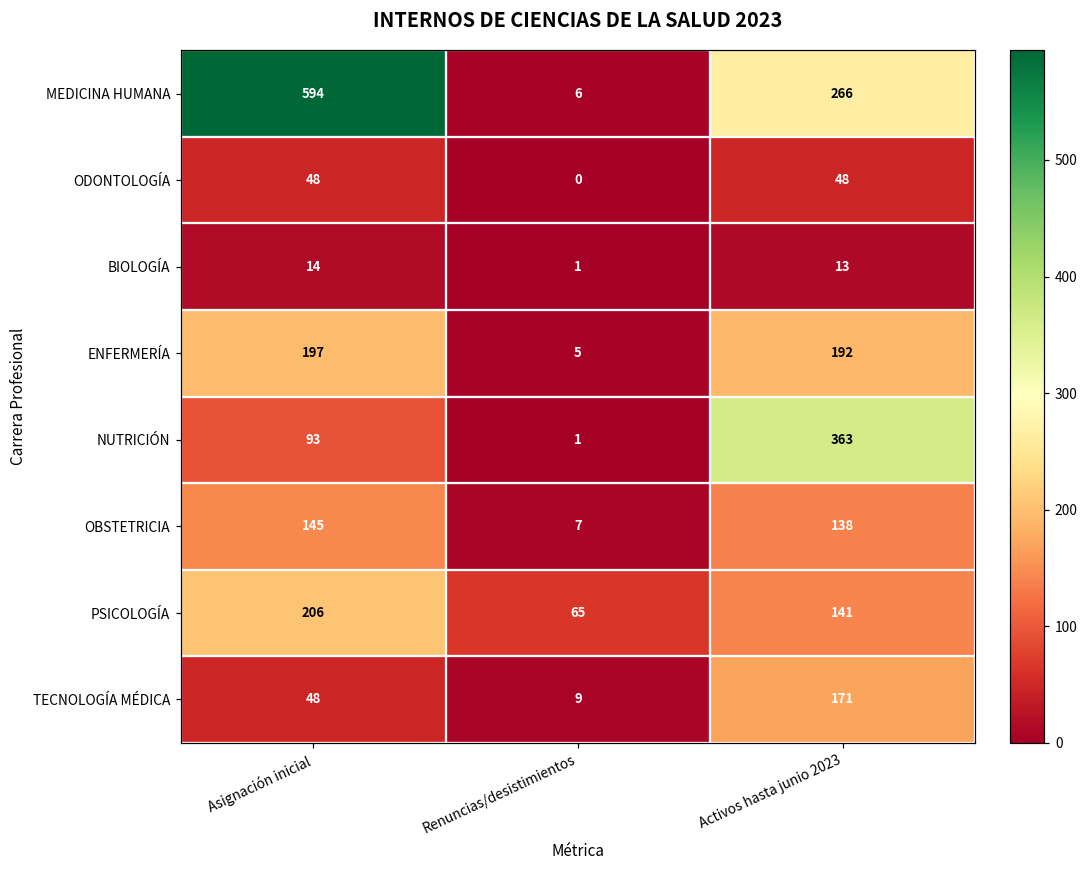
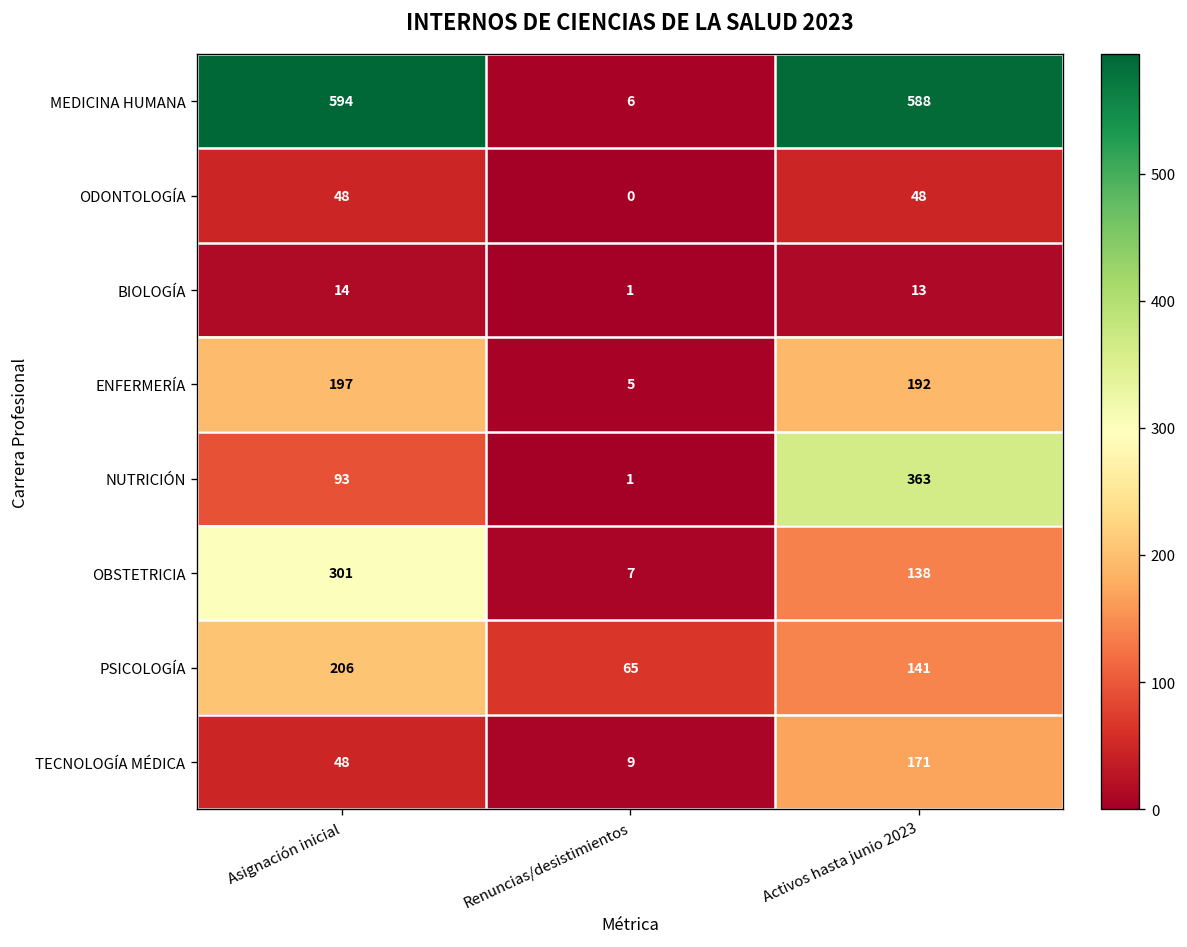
MEDICINA HUMANA, Activos hasta junio 2023: 266 -> 588
OBSTETRICIA, Asignación inicial: 145 -> 301
